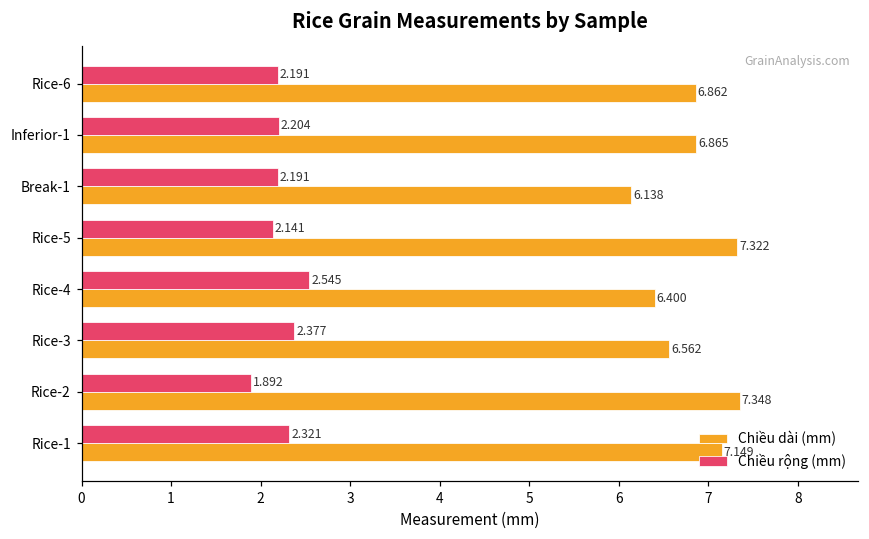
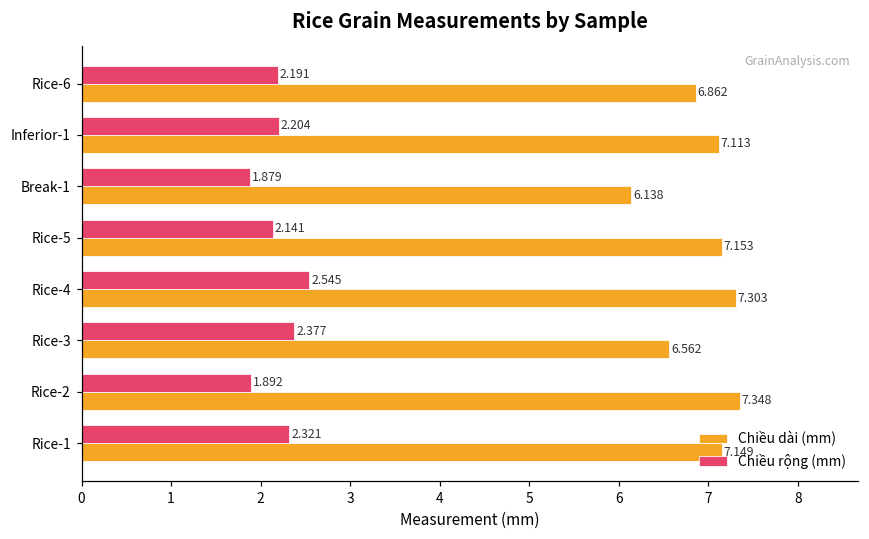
Chiều dài (mm), Inferior-1: 6.865 -> 7.113
Chiều rộng (mm), Break-1: 2.191 -> 1.879
Chiều dài (mm), Rice-5: 7.322 -> 7.153
Chiều dài (mm), Rice-4: 6.400 -> 7.303
